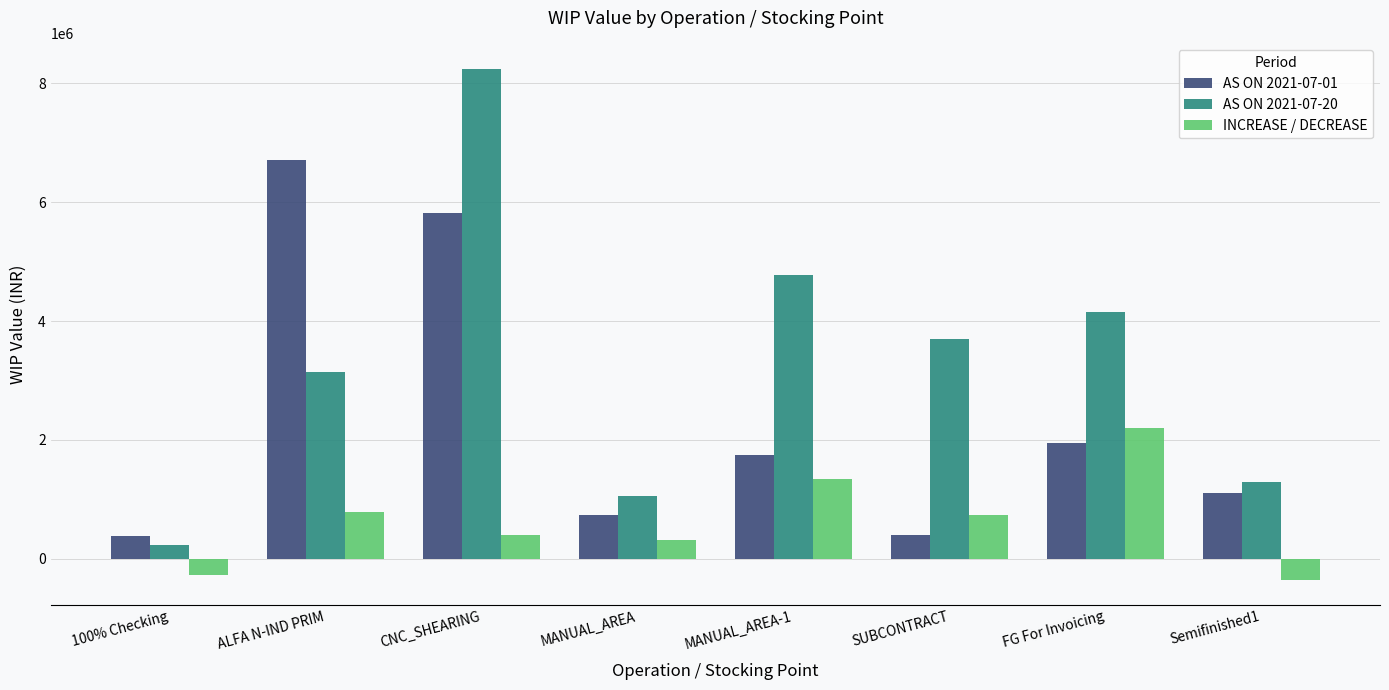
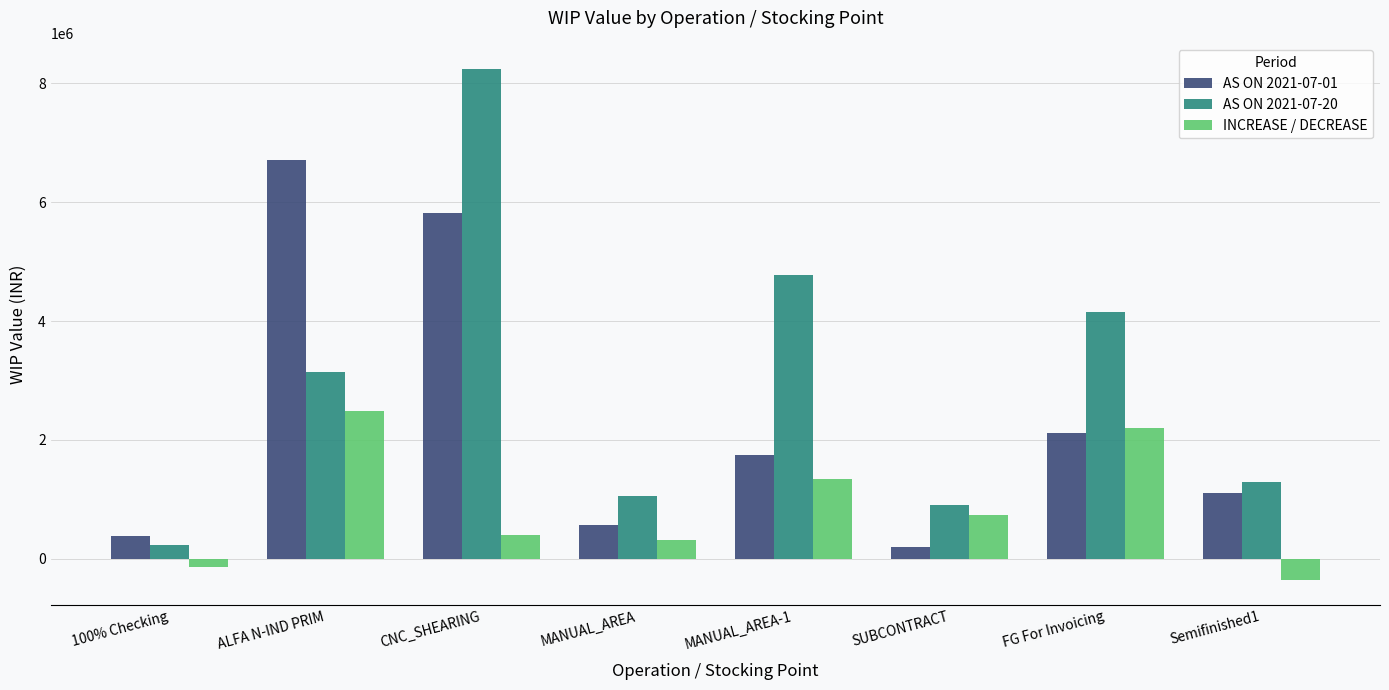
INCREASE / DECREASE, 100% Checking: -300000 -> -100000
INCREASE / DECREASE, ALFA N-IND PRIM: 800000 -> 2500000
AS ON 2021-07-01, MANUAL_AREA: 700000 -> 600000
AS ON 2021-07-01, SUBCONTRACT: 400000 -> 200000
AS ON 2021-07-20, SUBCONTRACT: 3700000 -> 900000
AS ON 2021-07-01, FG For Invoicing: 1900000 -> 2100000
